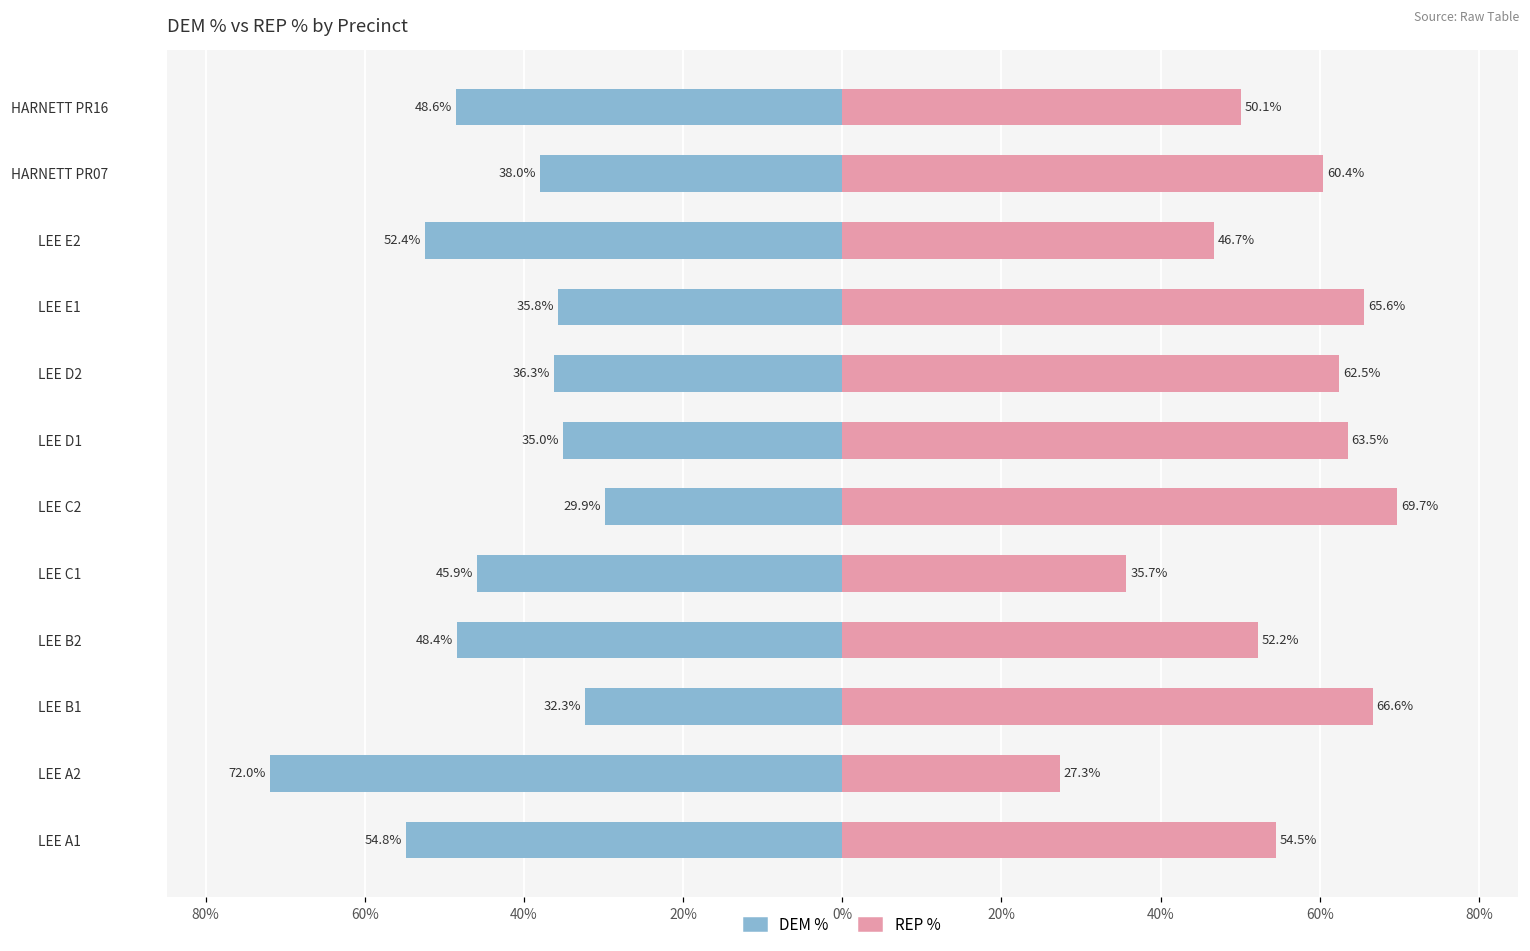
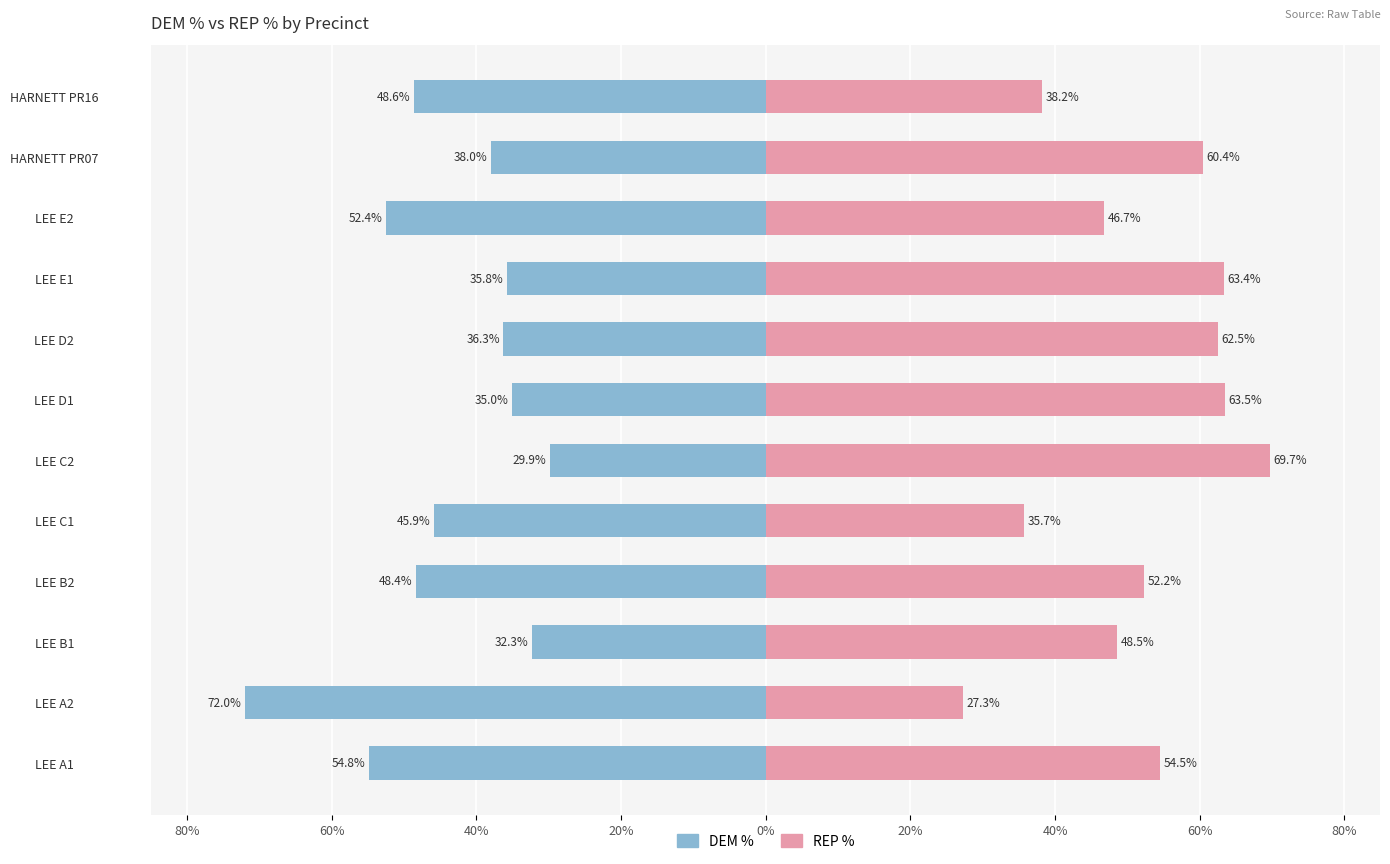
REP %, HARNETT PR16: 50.1% -> 38.2%
REP %, LEE E1: 65.6% -> 63.4%
REP %, LEE B1: 66.6% -> 48.5%
